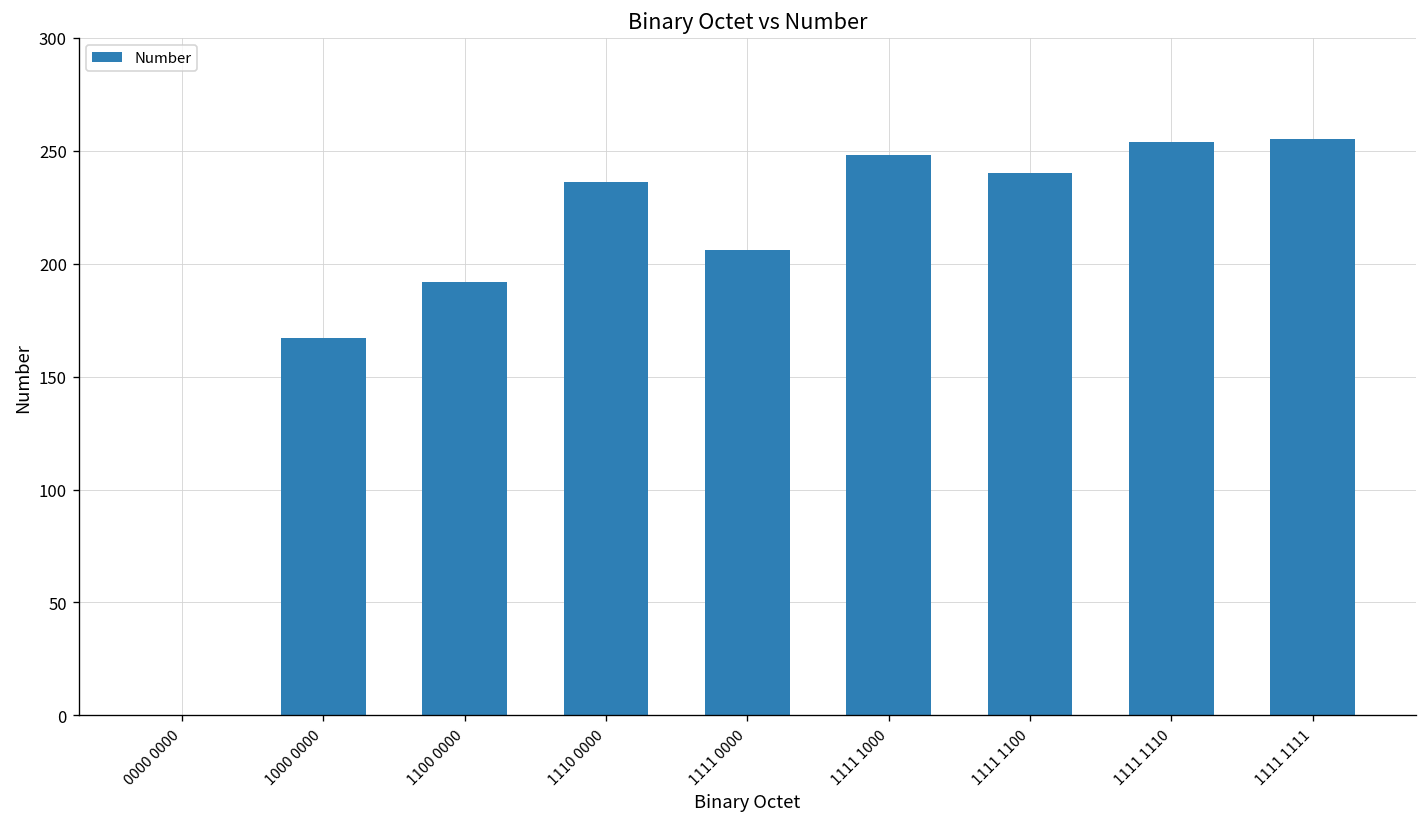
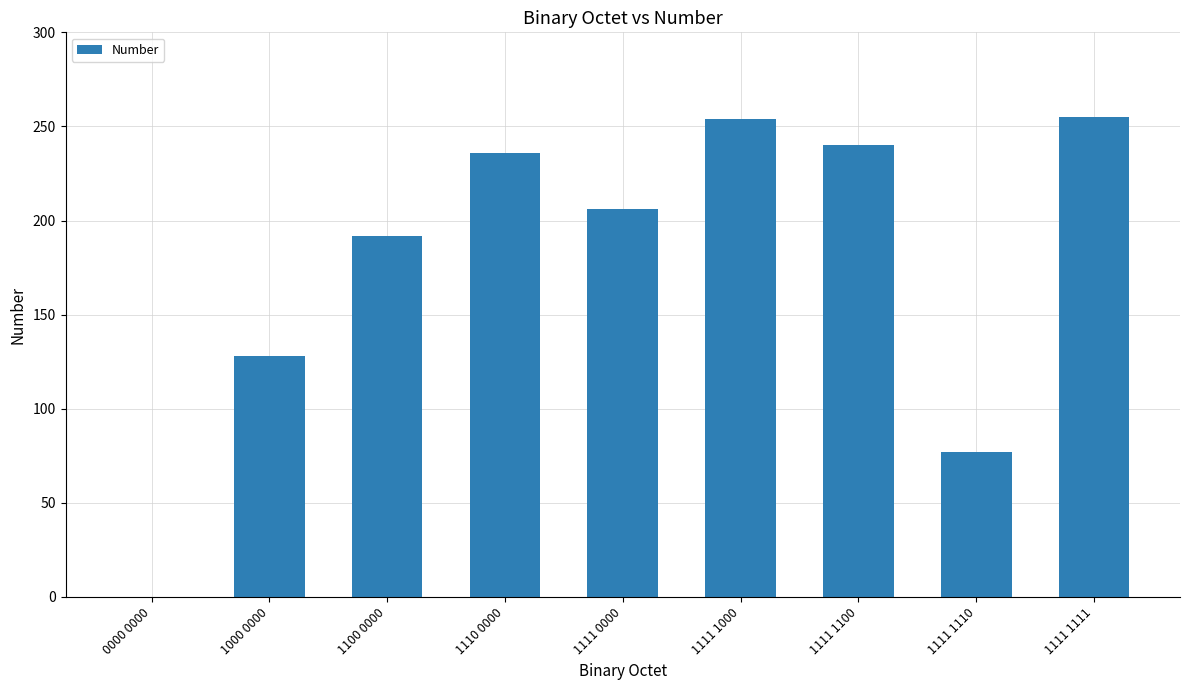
1000 0000: 167 -> 128
1111 1000: 248 -> 254
1111 1110: 254 -> 77
